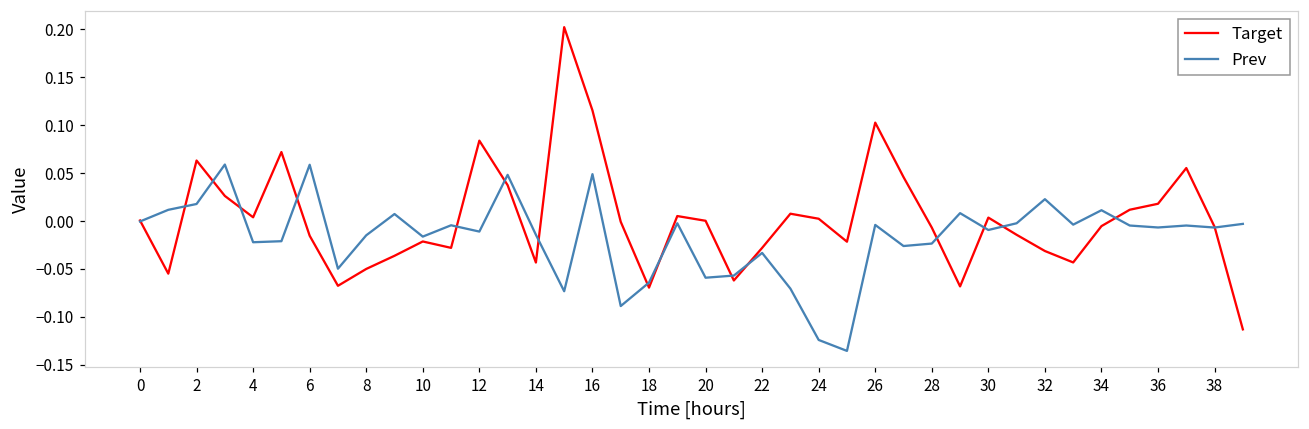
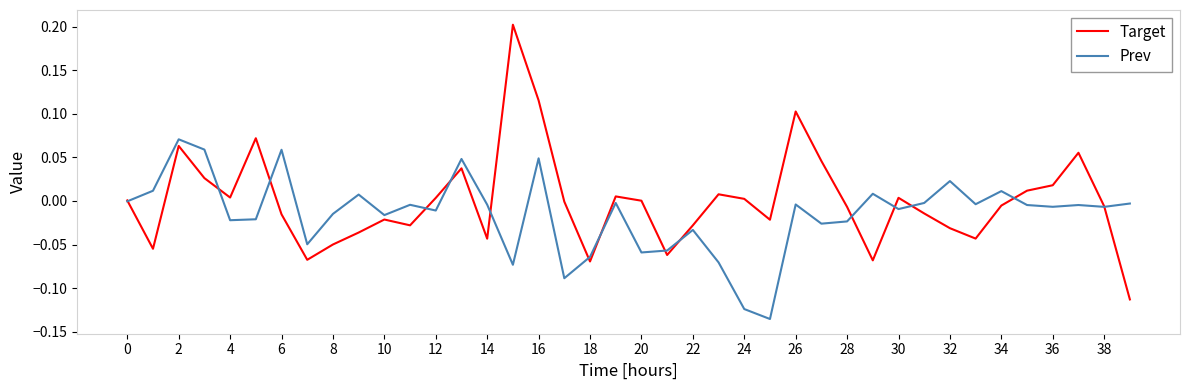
Prev, 2: 0.02 -> 0.07
Target, 12: 0.08 -> 0.00
Prev, 14: -0.01 -> 0.00
